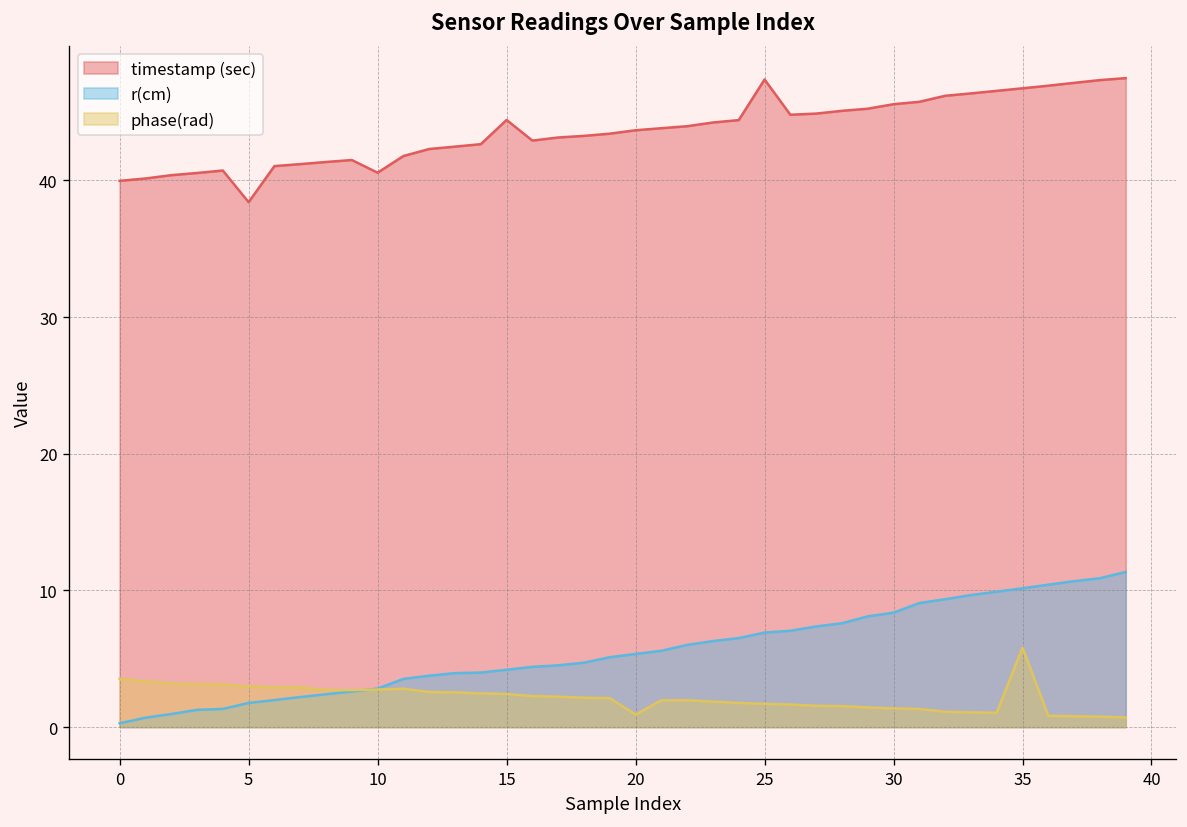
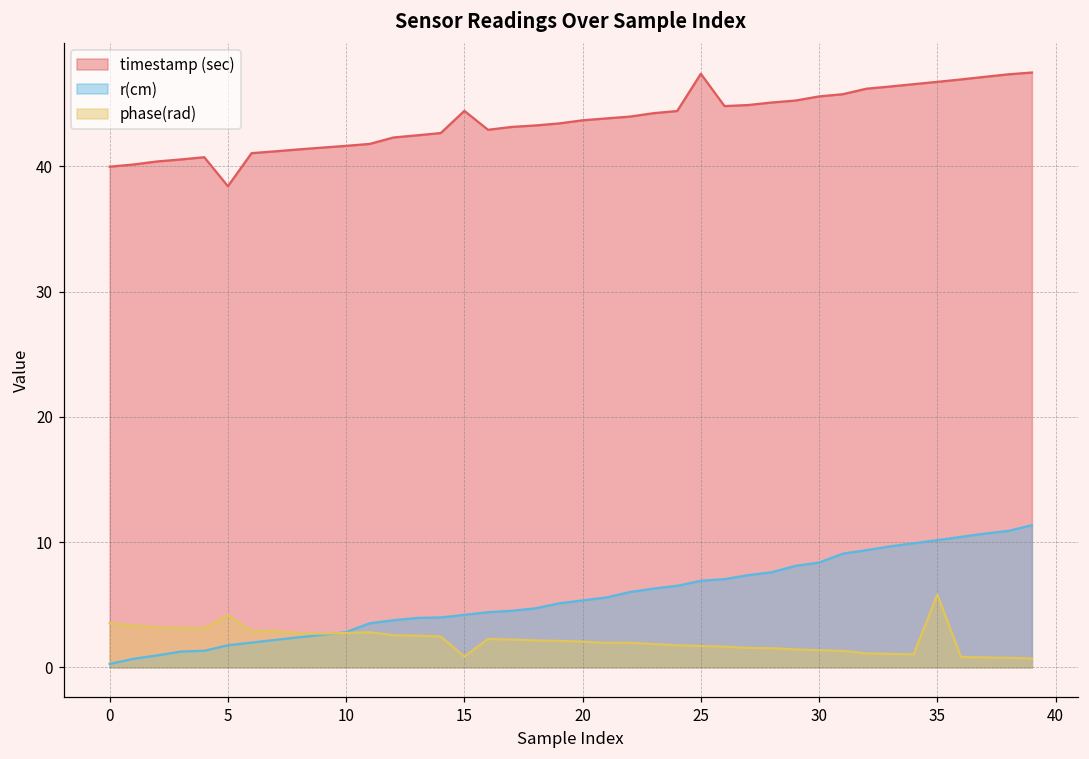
phase(rad), 5: 3.0 -> 4.2
timestamp (sec), 10: 40.6 -> 41.6
phase(rad), 15: 2.4 -> 0.9
phase(rad), 20: 0.9 -> 2.0
